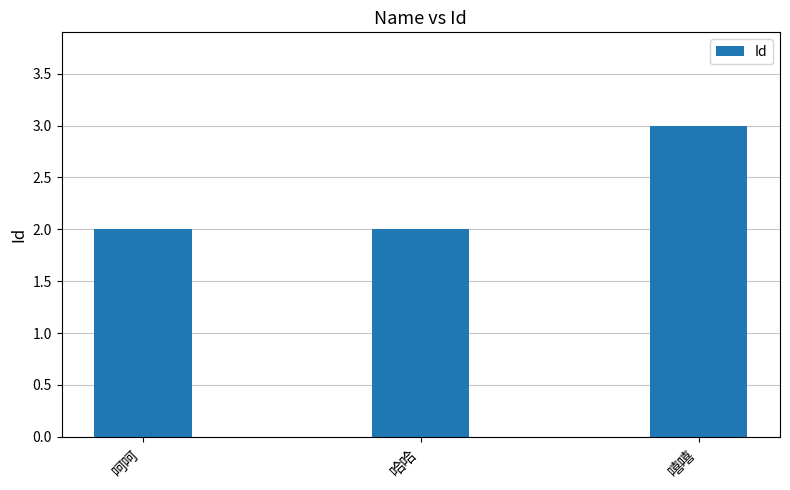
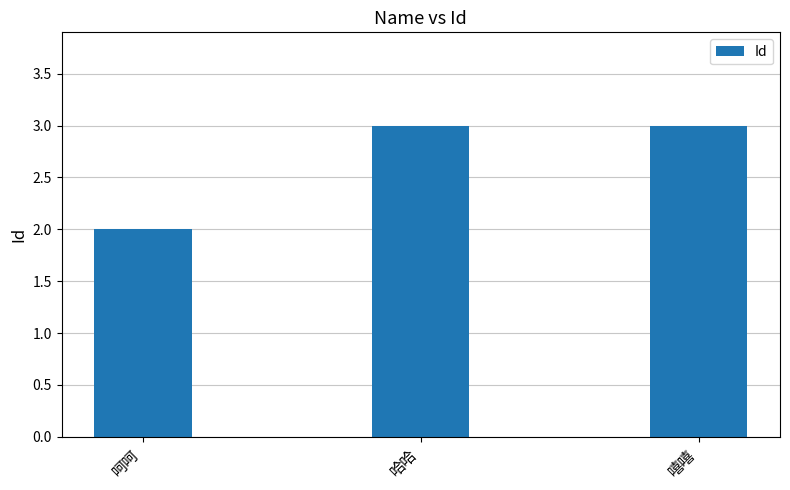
哈哈: 2 -> 3
